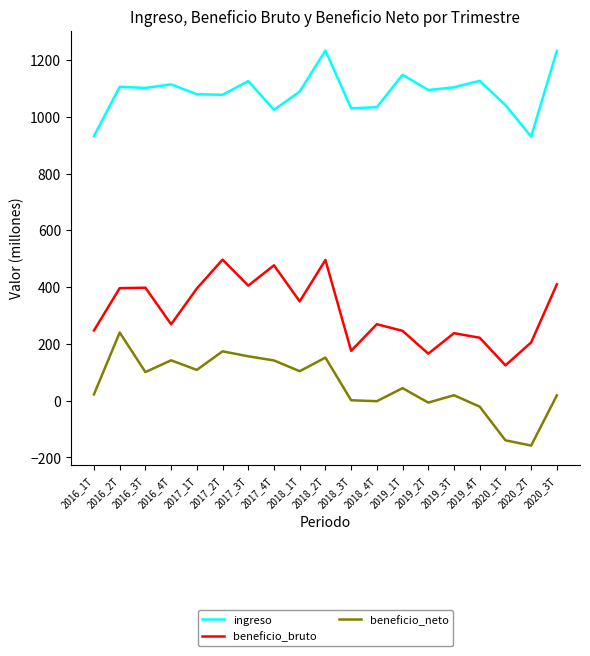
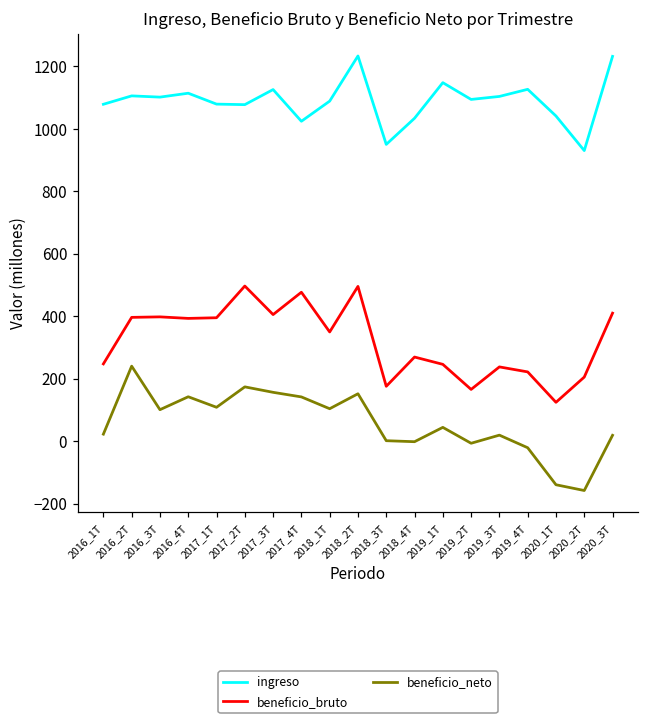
ingreso, 2016_1T: 930 -> 1080
beneficio_bruto, 2016_4T: 270 -> 390
ingreso, 2018_3T: 1030 -> 950
